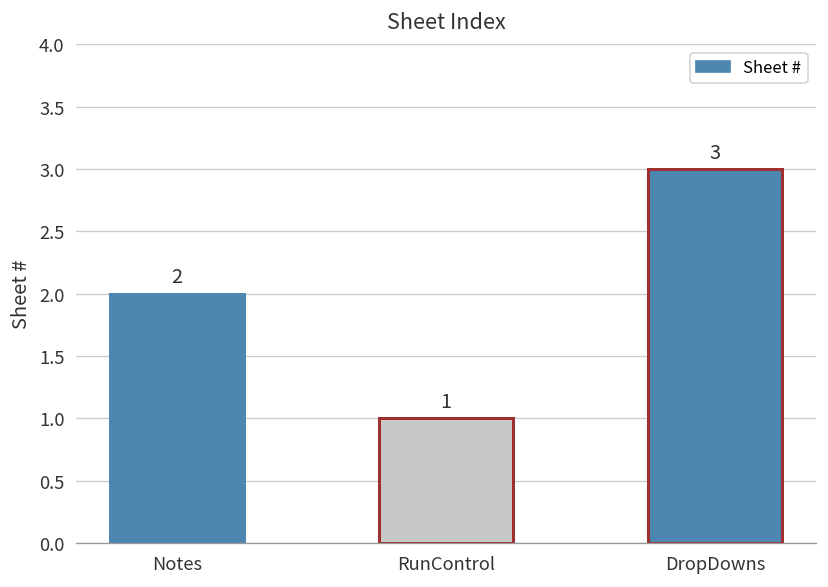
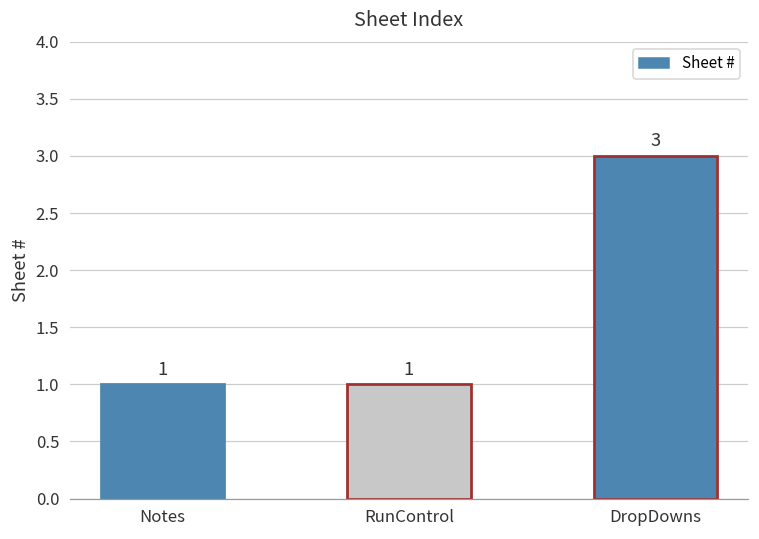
Notes: 2 -> 1
